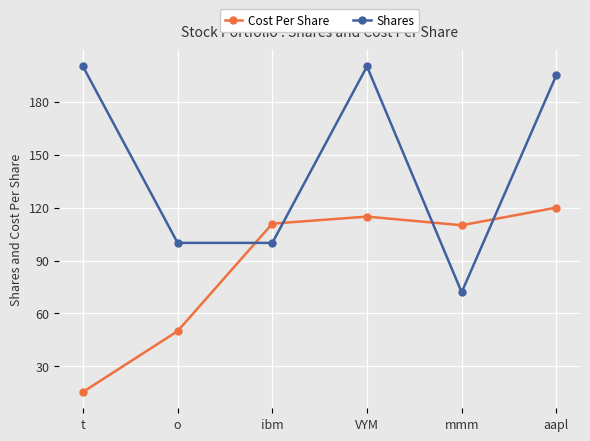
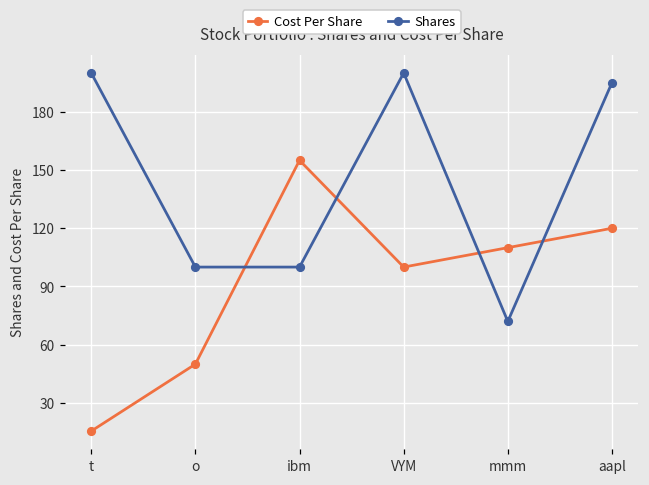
Cost Per Share, ibm: 111 -> 155
Cost Per Share, VYM: 115 -> 100
